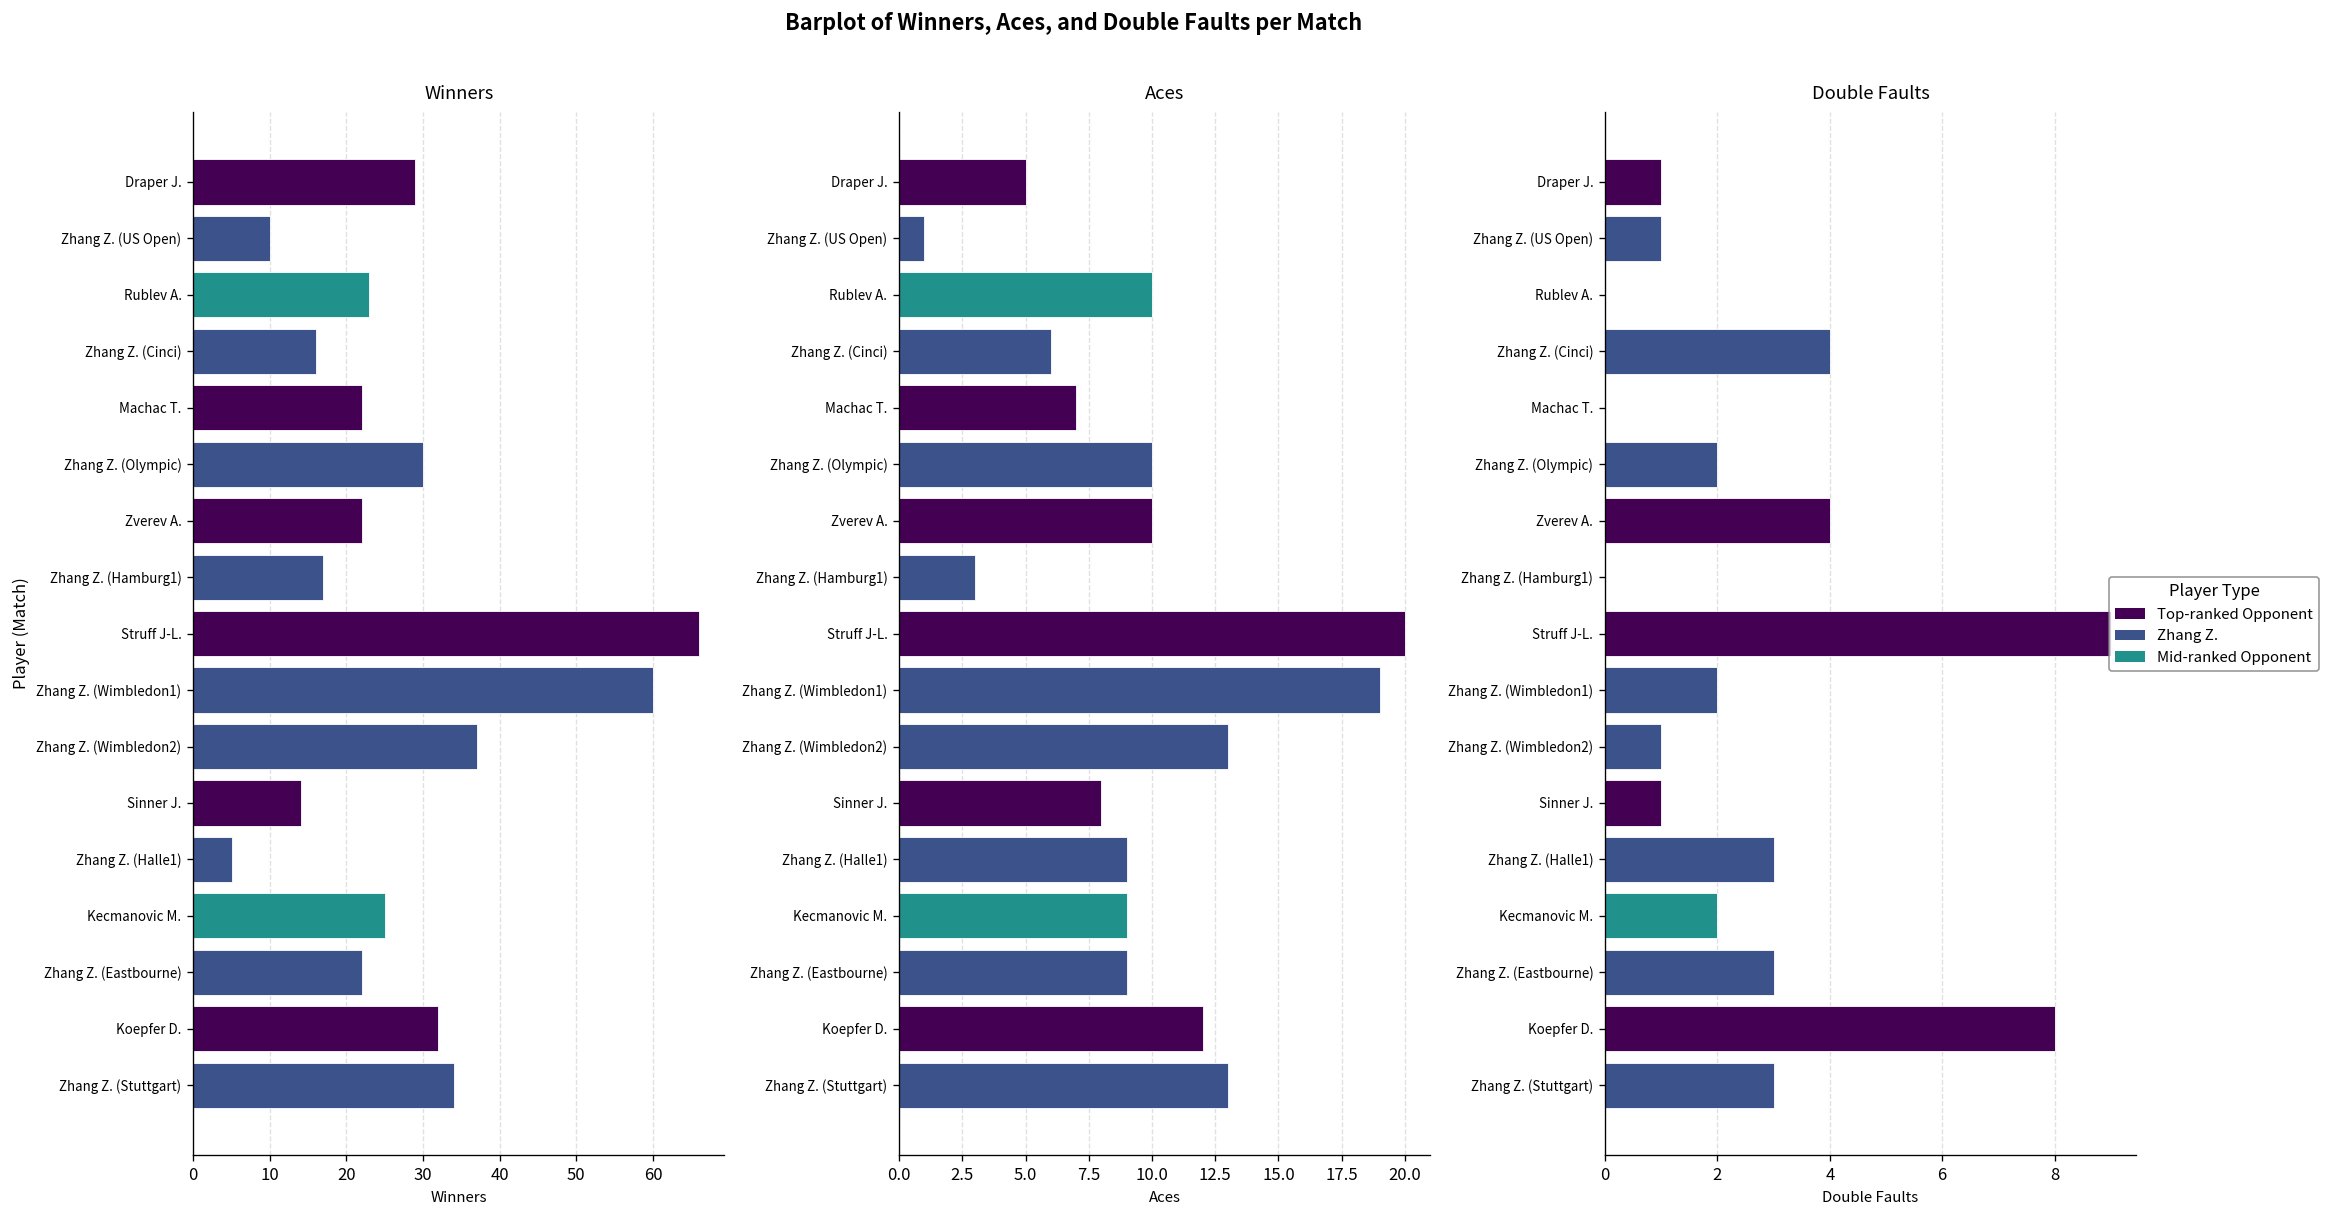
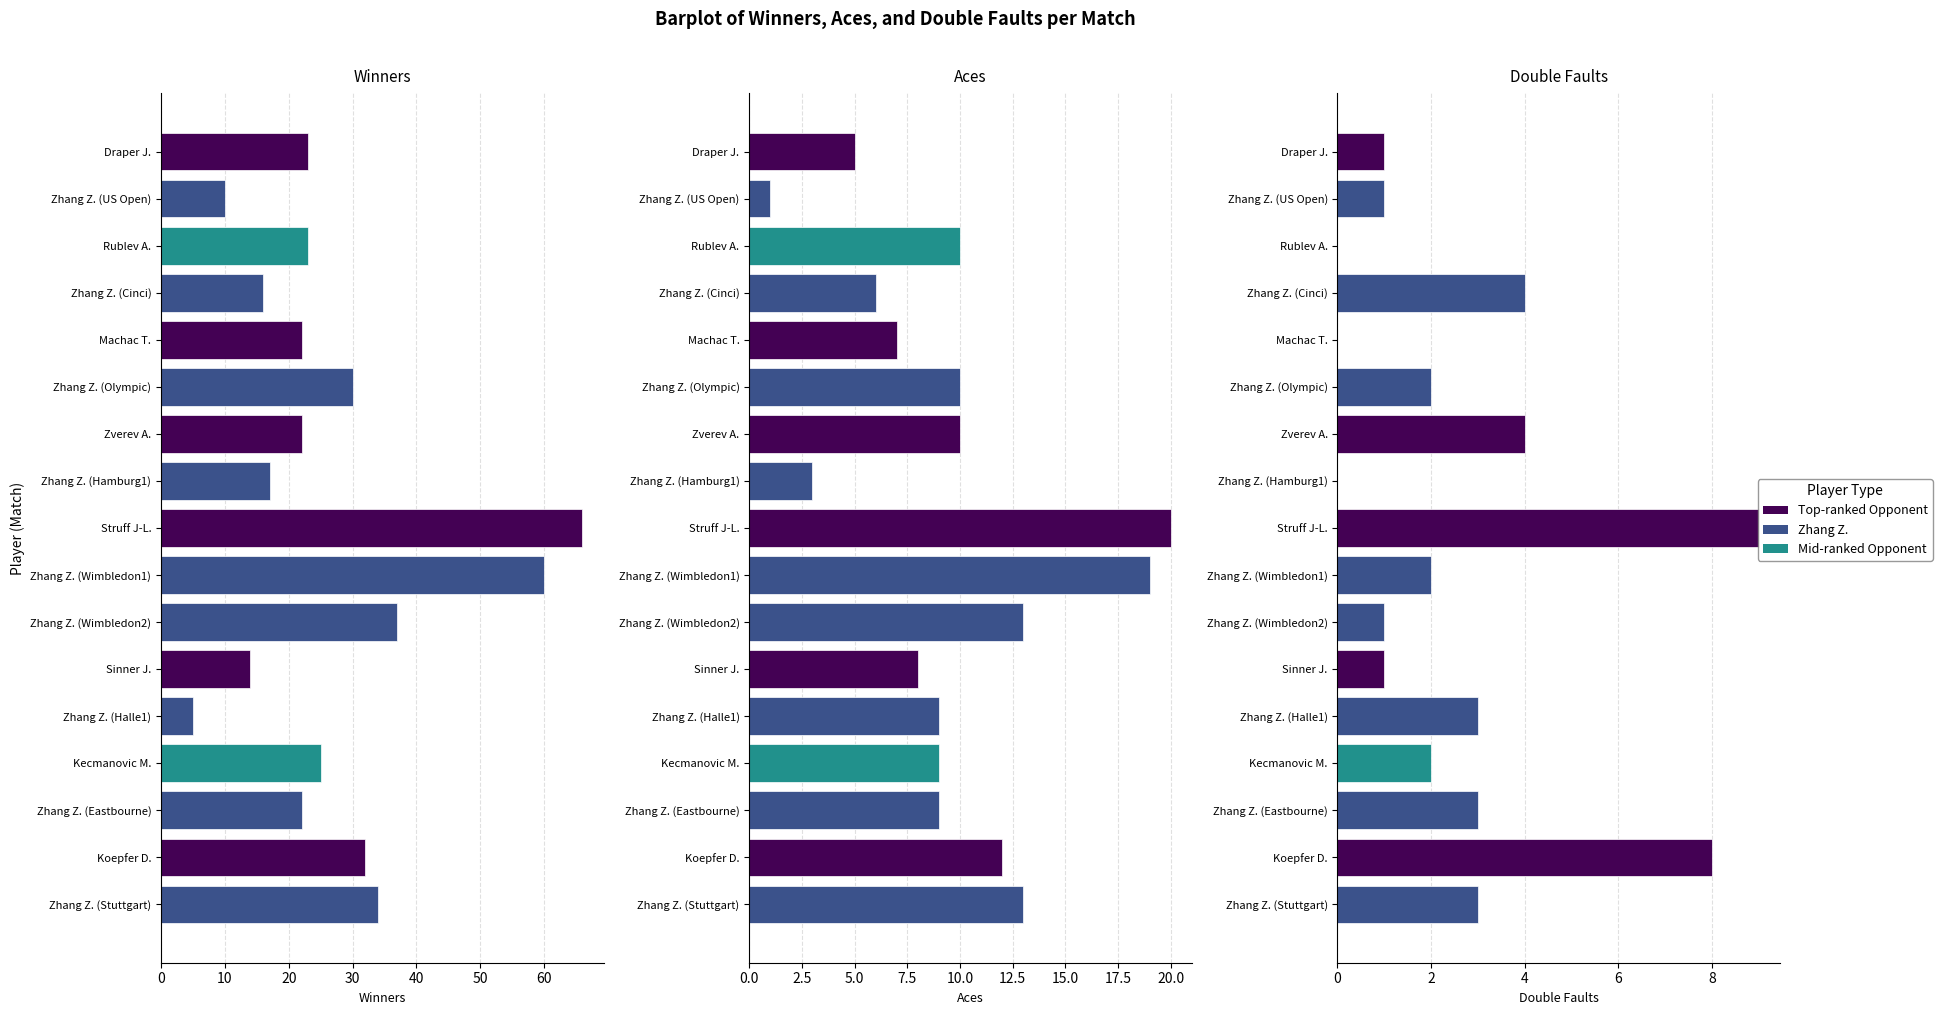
Winners, Draper J.: 29 -> 23
